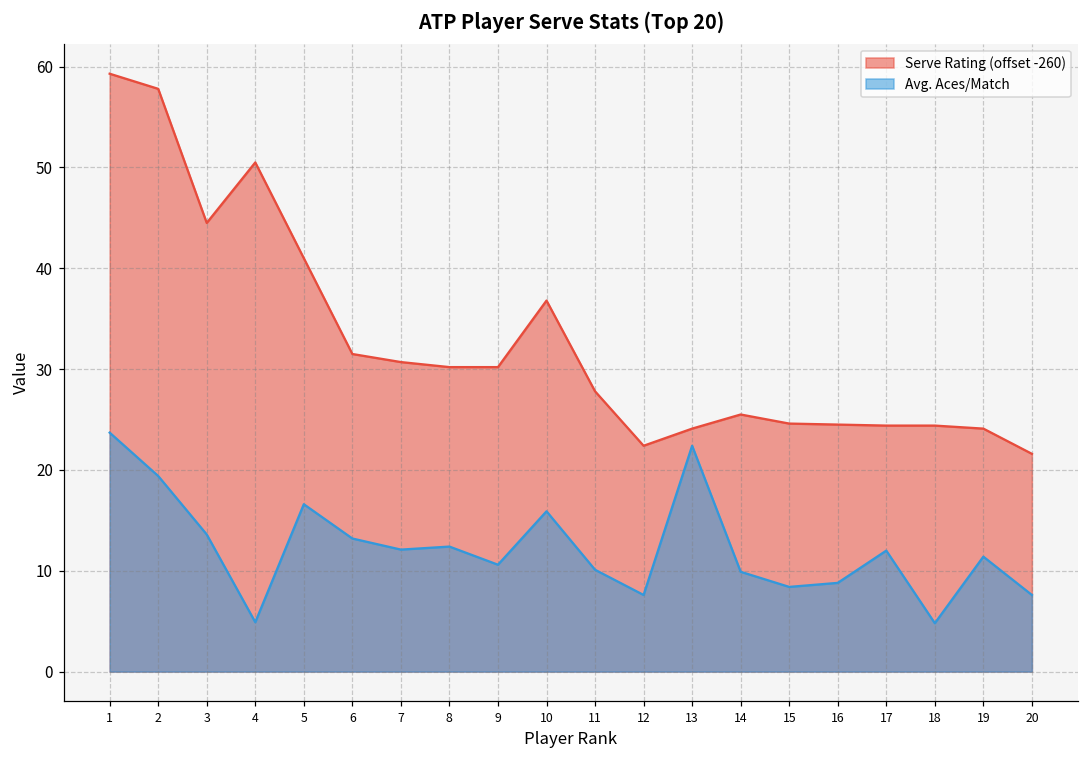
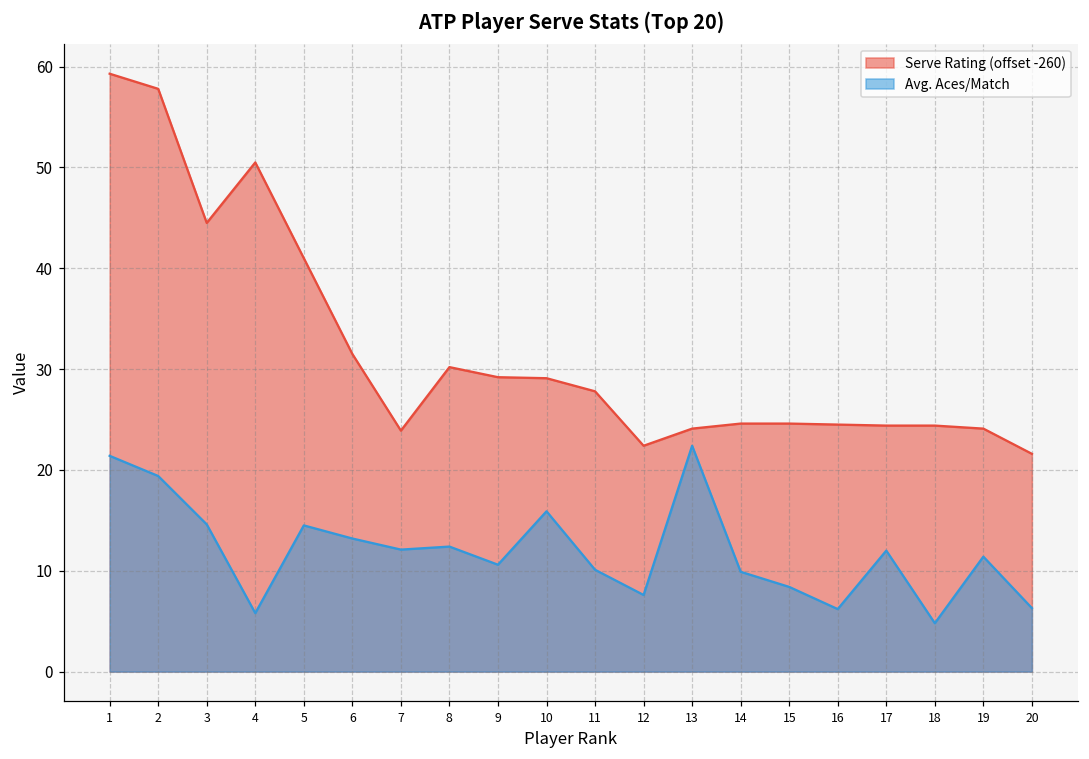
Avg. Aces/Match, 1: 24 -> 21
Avg. Aces/Match, 3: 14 -> 15
Avg. Aces/Match, 4: 5 -> 6
Avg. Aces/Match, 5: 17 -> 15
Serve Rating (offset -260), 7: 31 -> 24
Serve Rating (offset -260), 9: 30 -> 29
Serve Rating (offset -260), 10: 37 -> 29
Serve Rating (offset -260), 14: 26 -> 25
Avg. Aces/Match, 16: 9 -> 6
Avg. Aces/Match, 20: 8 -> 6
